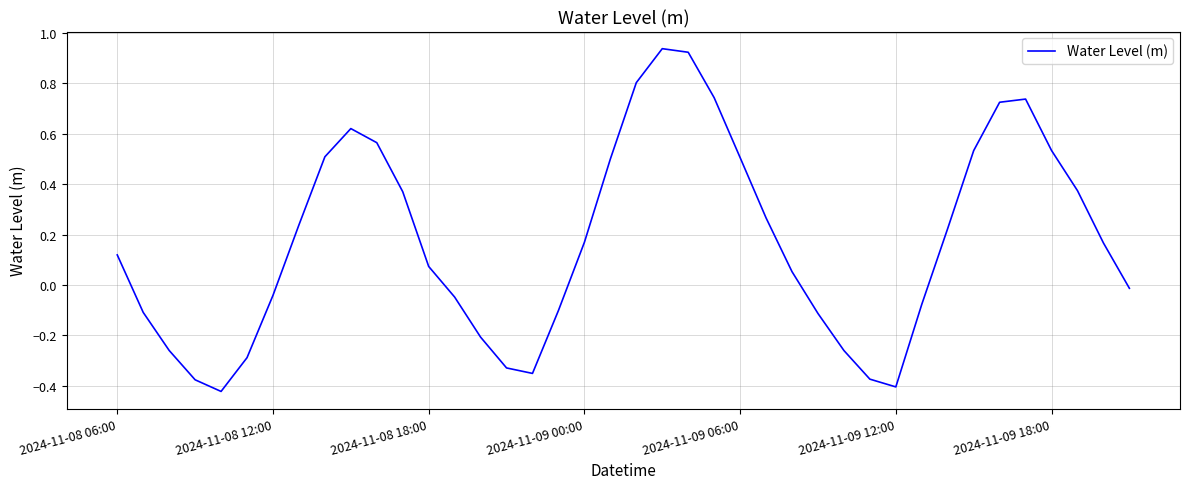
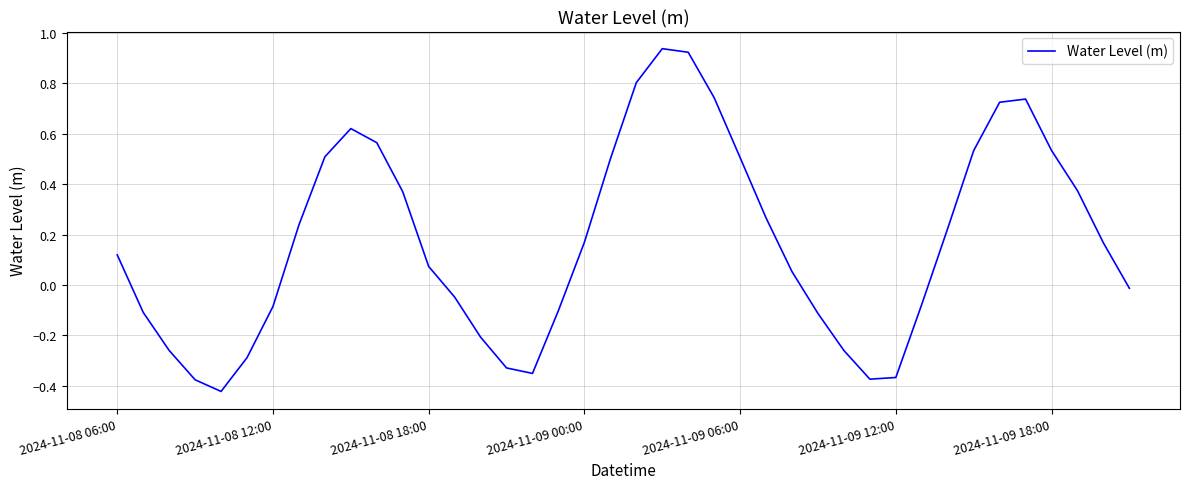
2024-11-08 12:00: -0.04 -> -0.08
2024-11-09 12:00: -0.40 -> -0.37
